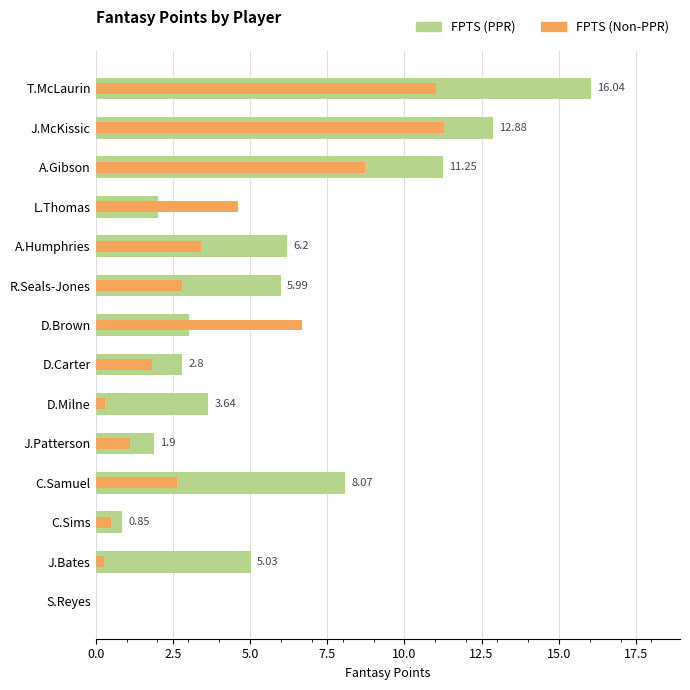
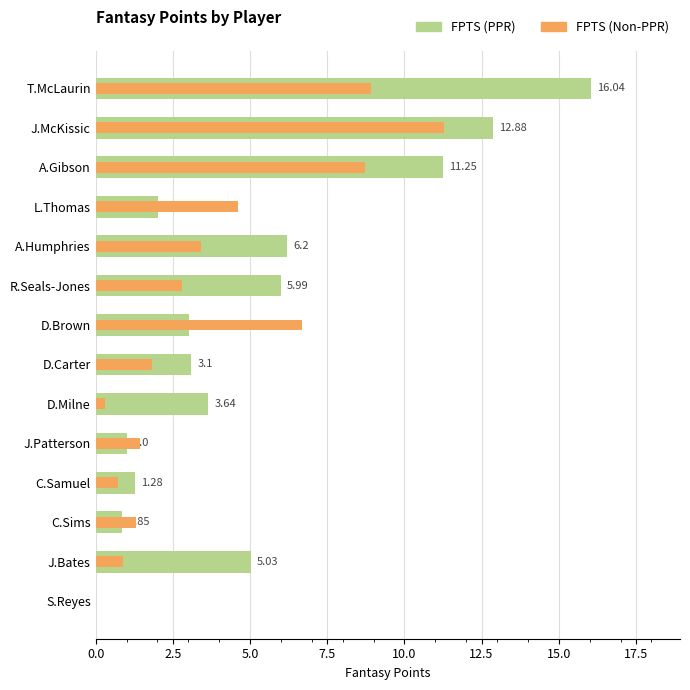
FPTS (Non-PPR), T.McLaurin: 11.0 -> 8.9
FPTS (PPR), D.Carter: 2.8 -> 3.1
FPTS (PPR), J.Patterson: 1.9 -> 1.0
FPTS (Non-PPR), J.Patterson: 1.1 -> 1.5
FPTS (Non-PPR), C.Samuel: 2.6 -> 0.7
FPTS (PPR), C.Samuel: 8.07 -> 1.28
FPTS (Non-PPR), C.Sims: 0.5 -> 1.3
FPTS (Non-PPR), J.Bates: 0.3 -> 0.9
